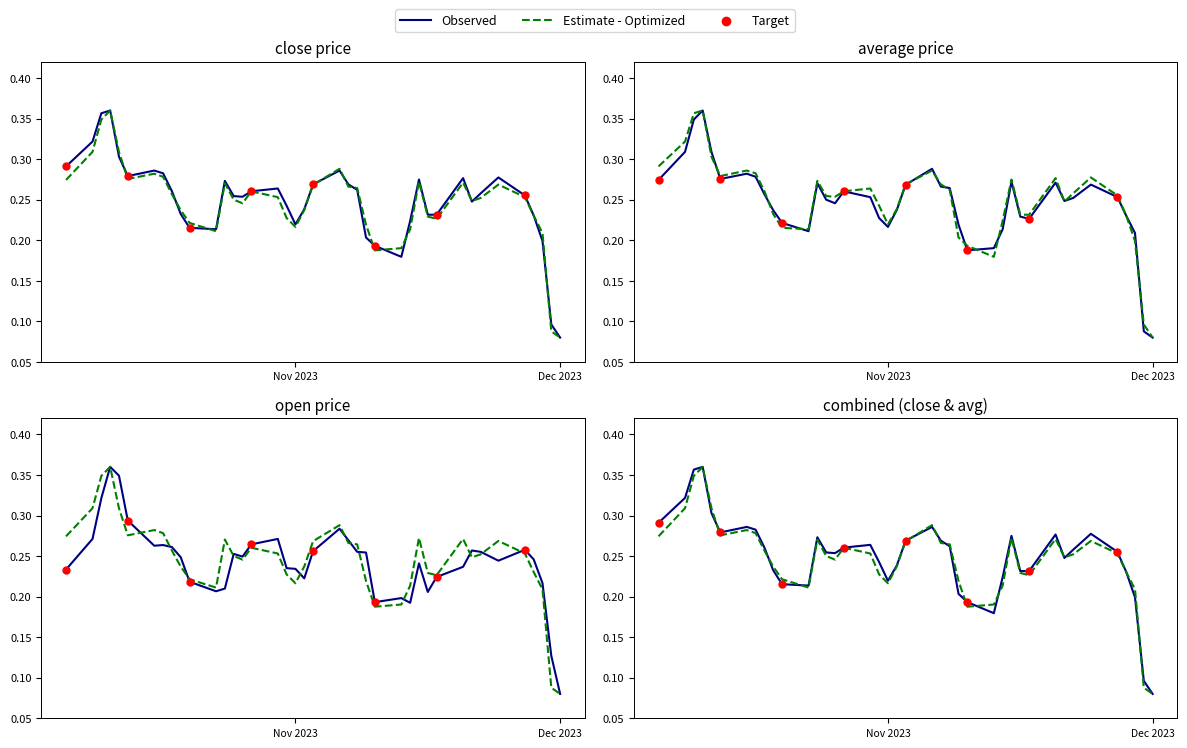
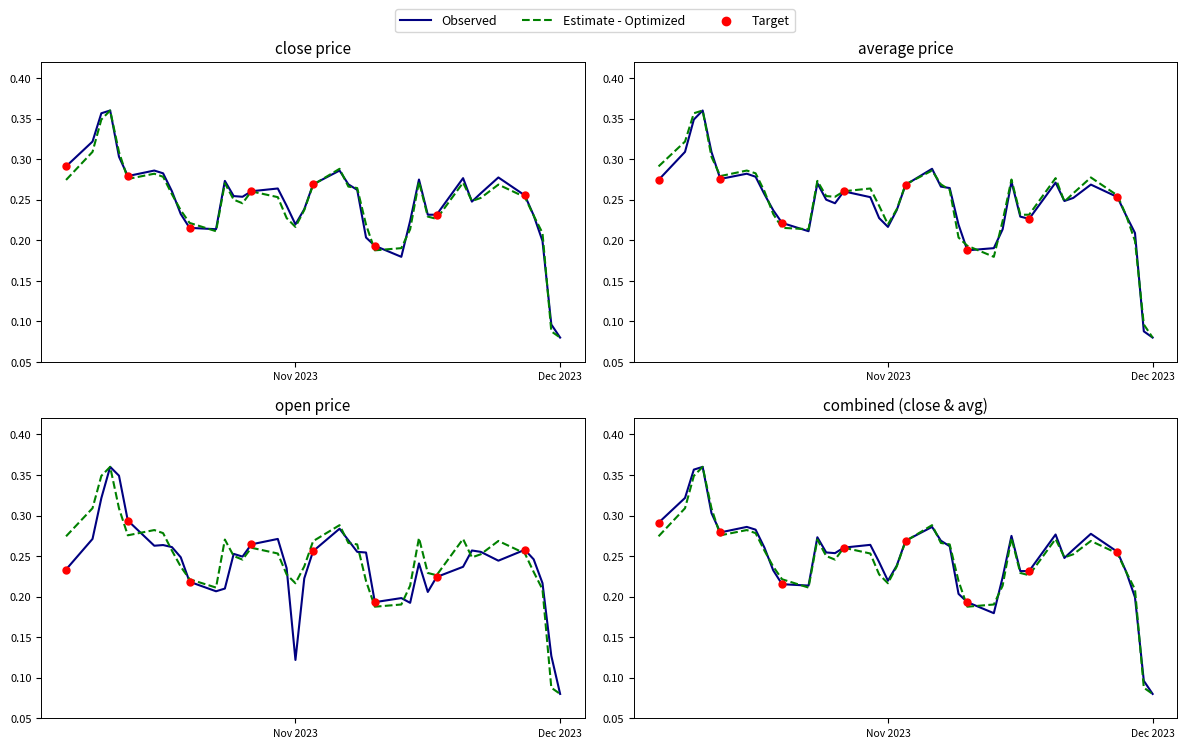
open price, Observed, Nov 2023: 0.23 -> 0.12
